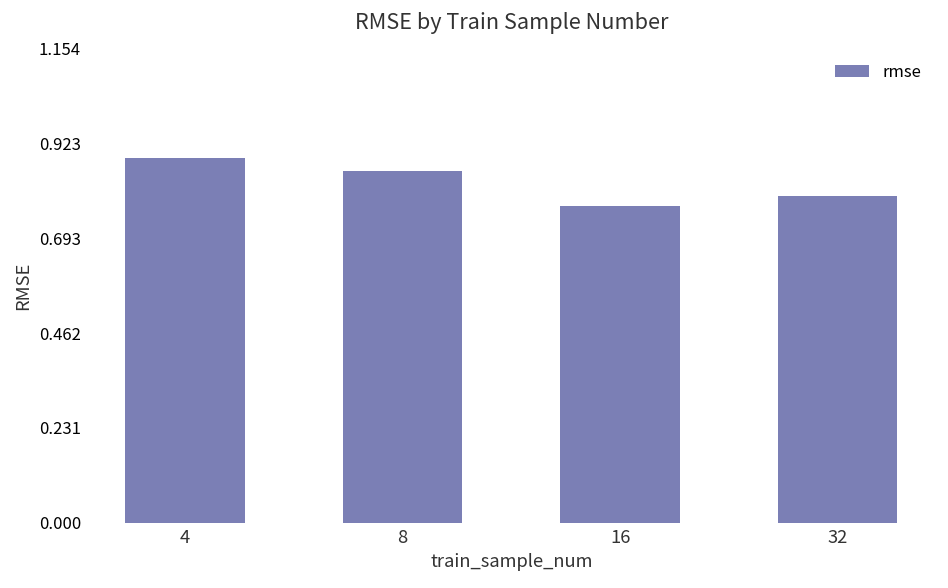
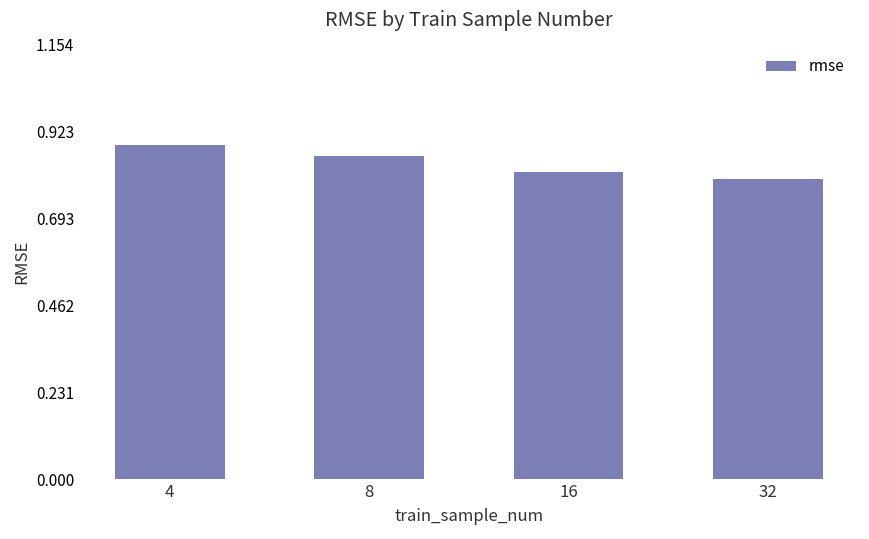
16: 0.77 -> 0.82
